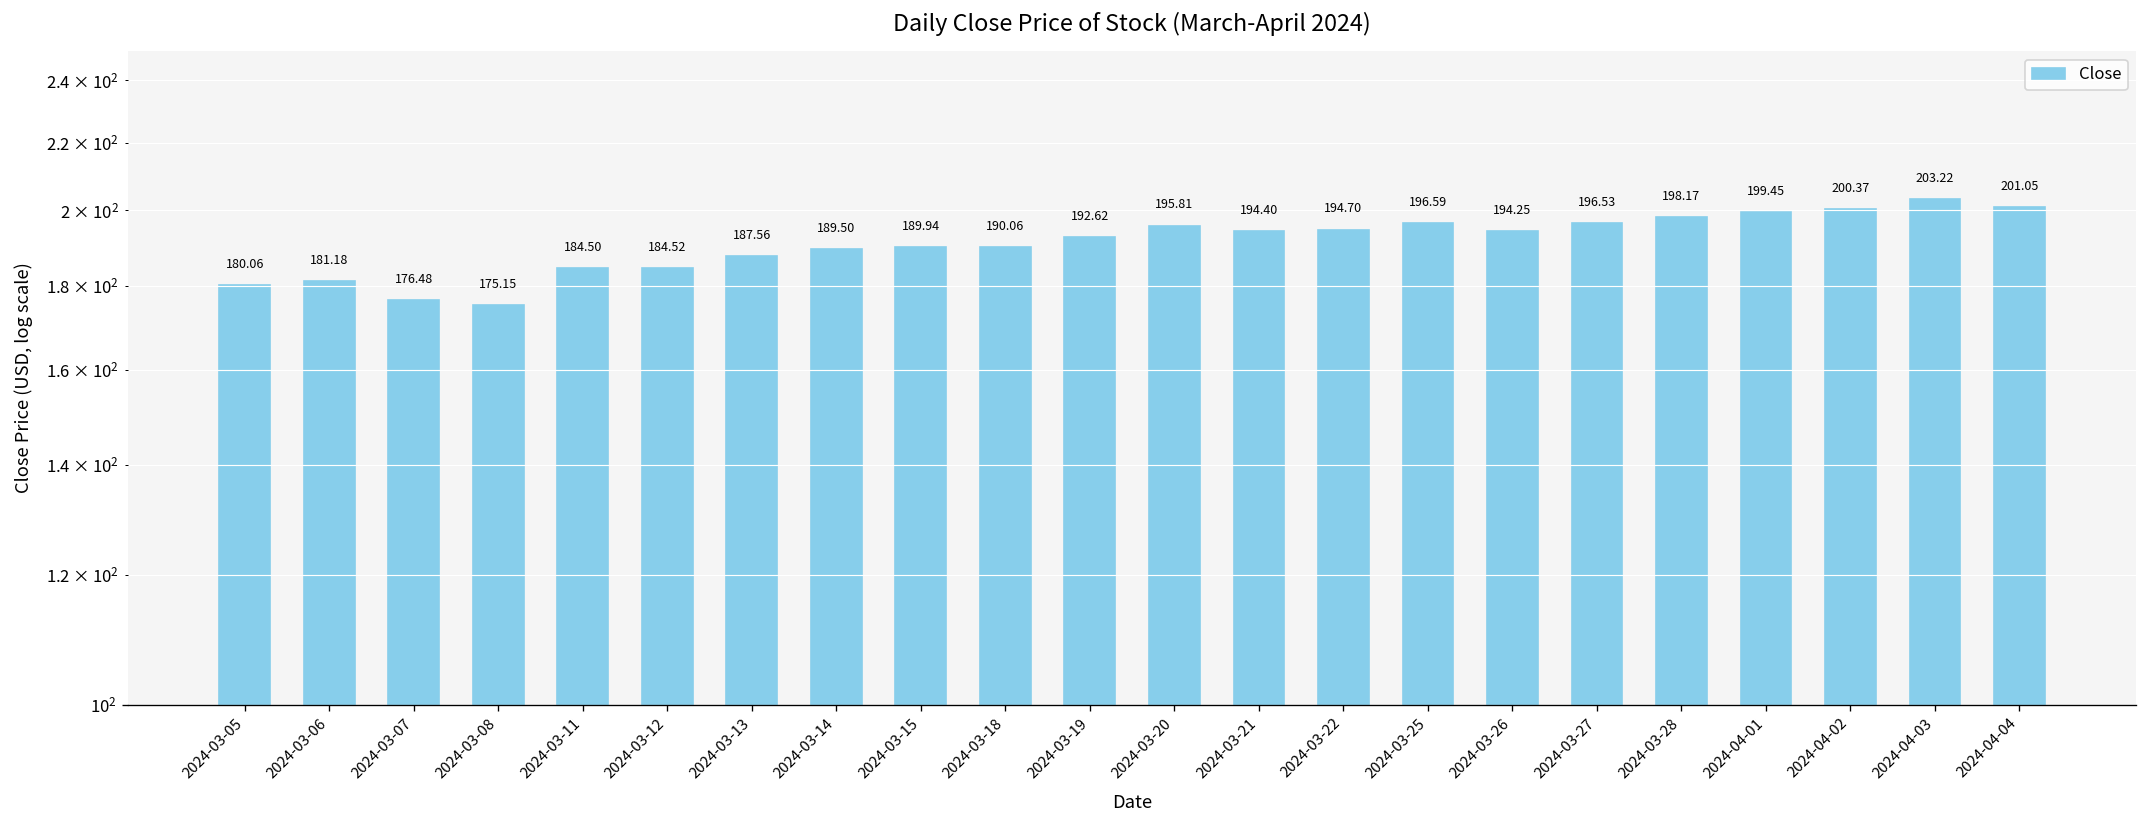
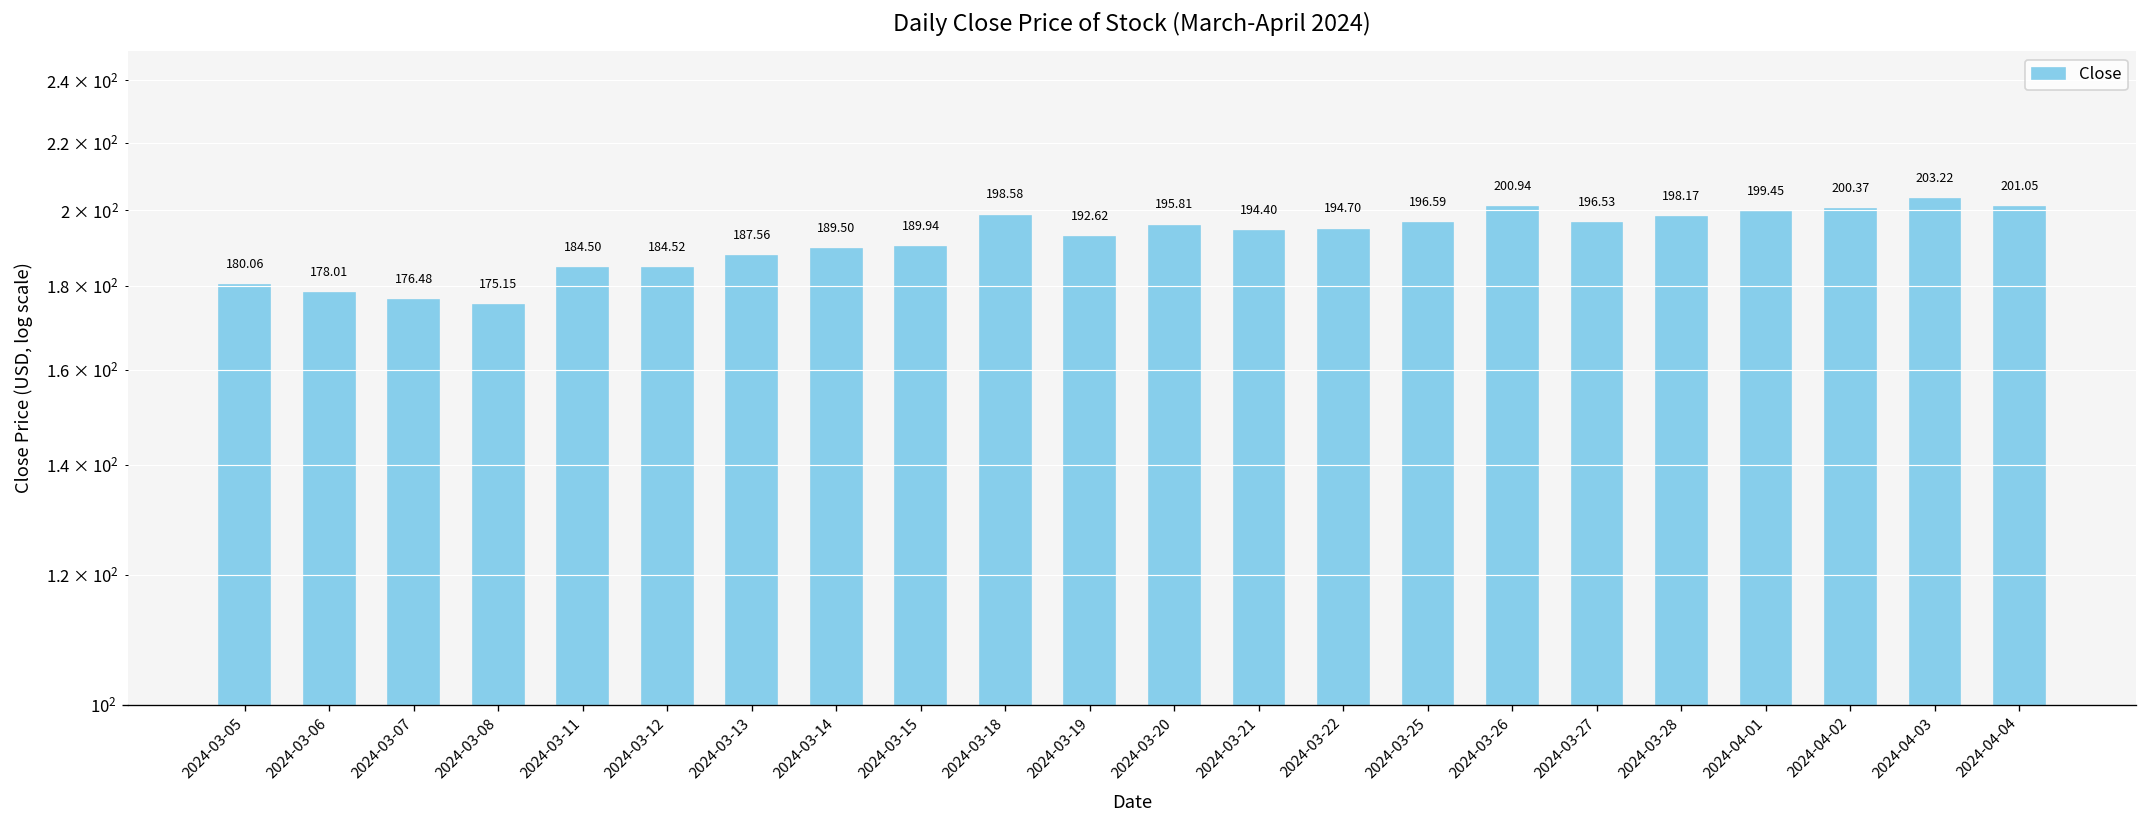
2024-03-06: 181.18 -> 178.01
2024-03-18: 190.06 -> 198.58
2024-03-26: 194.25 -> 200.94
